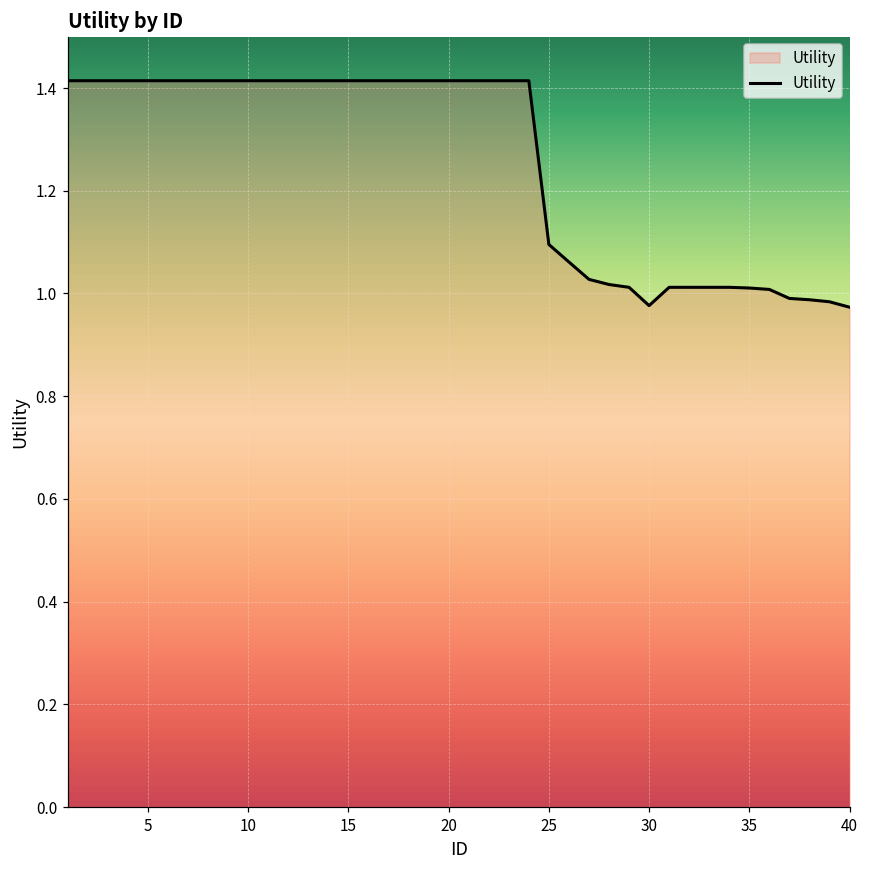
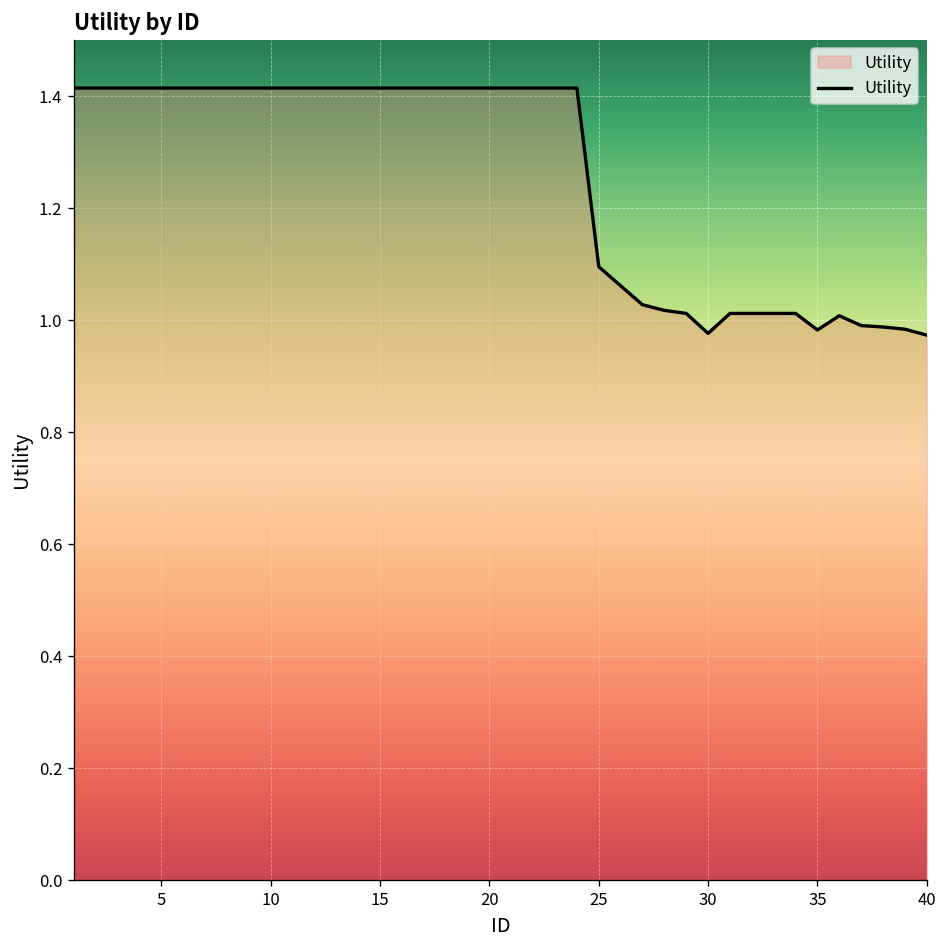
35: 1.01 -> 0.98
